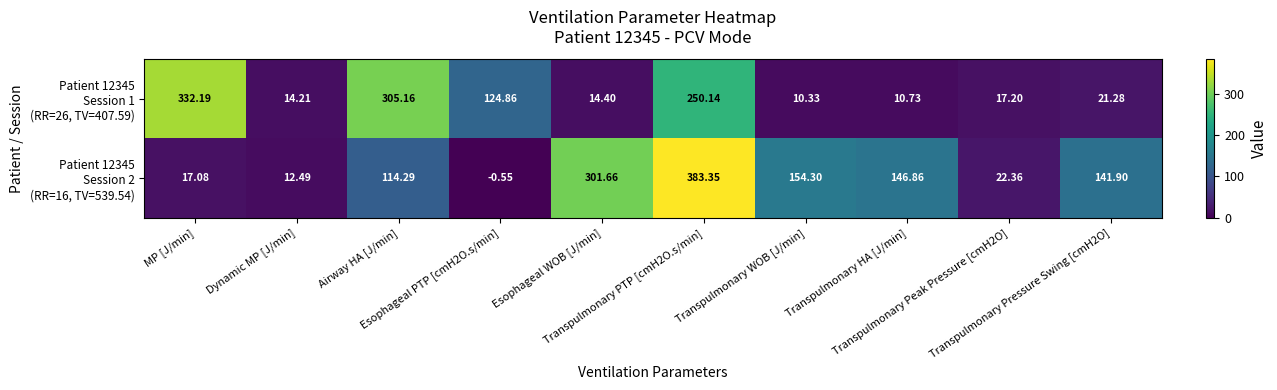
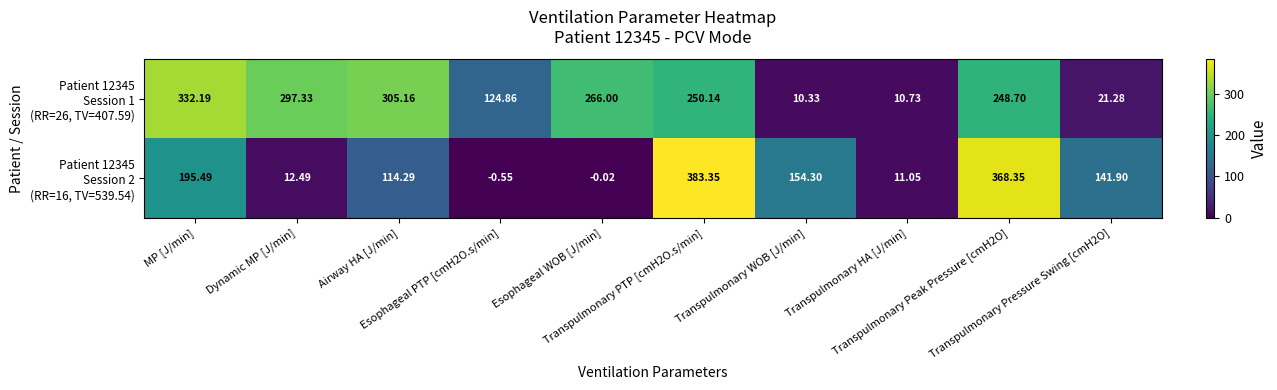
Patient 12345 Session 1 (RR=26, TV=407.59), Dynamic MP [J/min]: 14.21 -> 297.33
Patient 12345 Session 1 (RR=26, TV=407.59), Esophageal WOB [J/min]: 14.40 -> 266.00
Patient 12345 Session 1 (RR=26, TV=407.59), Transpulmonary Peak Pressure [cmH2O]: 17.20 -> 248.70
Patient 12345 Session 2 (RR=16, TV=539.54), MP [J/min]: 17.08 -> 195.49
Patient 12345 Session 2 (RR=16, TV=539.54), Esophageal WOB [J/min]: 301.66 -> -0.02
Patient 12345 Session 2 (RR=16, TV=539.54), Transpulmonary HA [J/min]: 146.86 -> 11.05
Patient 12345 Session 2 (RR=16, TV=539.54), Transpulmonary Peak Pressure [cmH2O]: 22.36 -> 368.35
